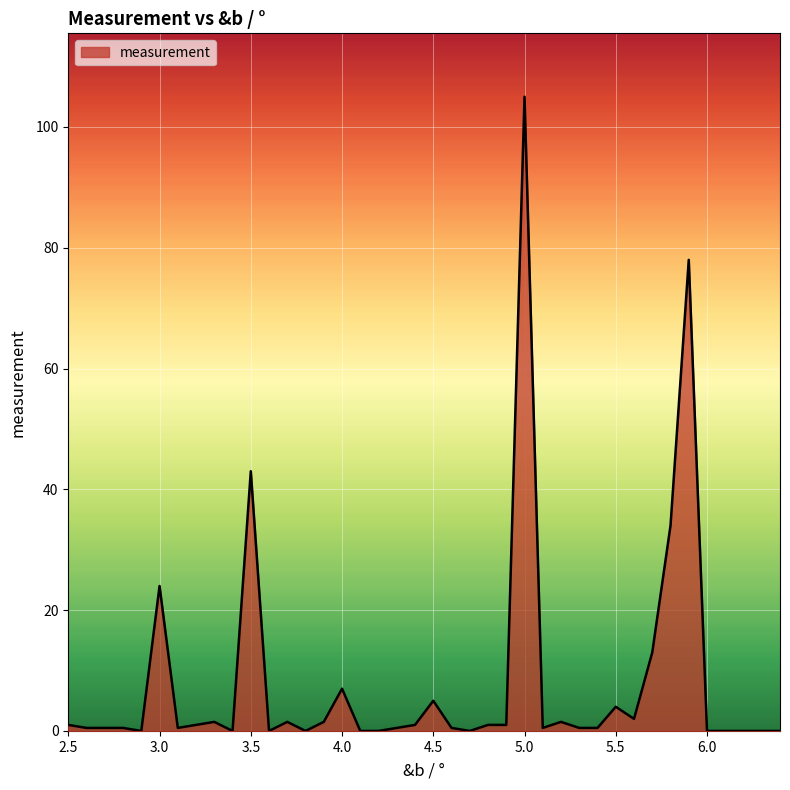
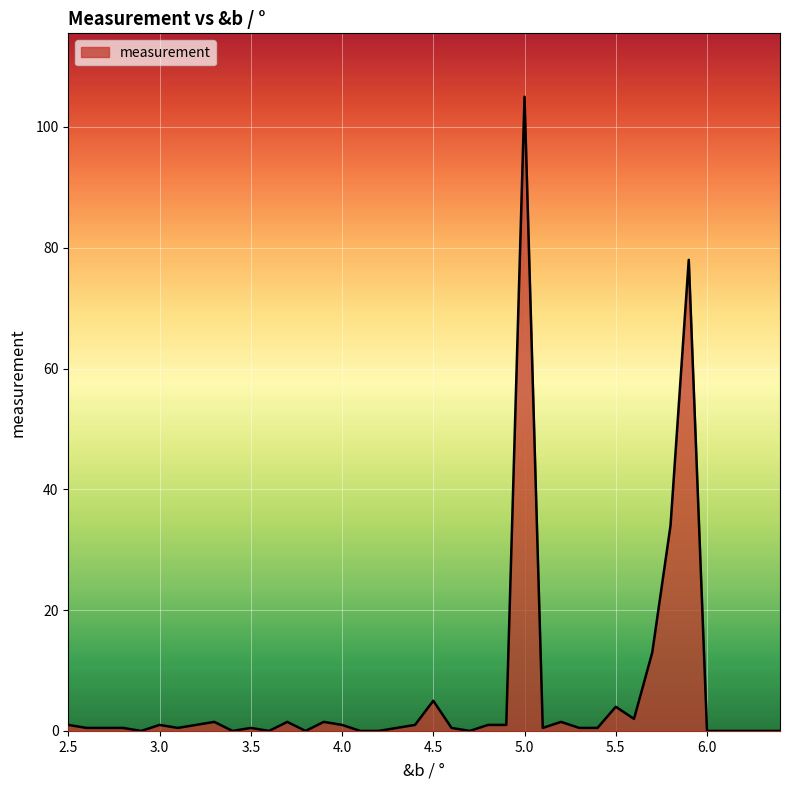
3.0: 24 -> 1
3.5: 43 -> 1
4.0: 7 -> 1
